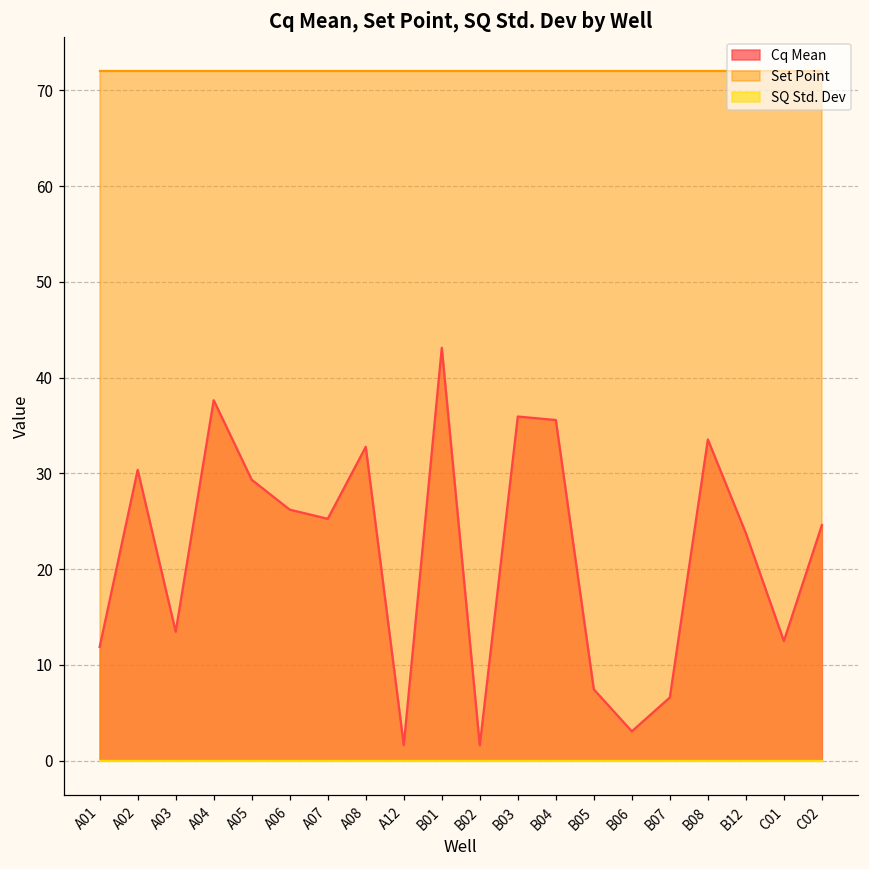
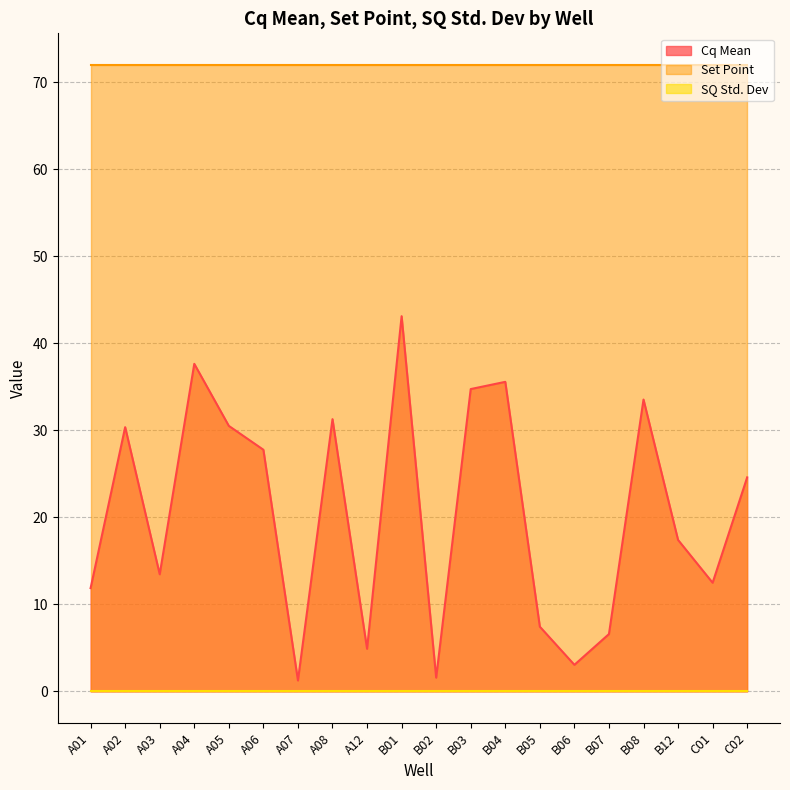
Cq Mean, A05: 29 -> 31
Cq Mean, A06: 26 -> 28
Cq Mean, A07: 25 -> 1
Cq Mean, A08: 33 -> 31
Cq Mean, A12: 2 -> 5
Cq Mean, B03: 36 -> 35
Cq Mean, B12: 24 -> 17
